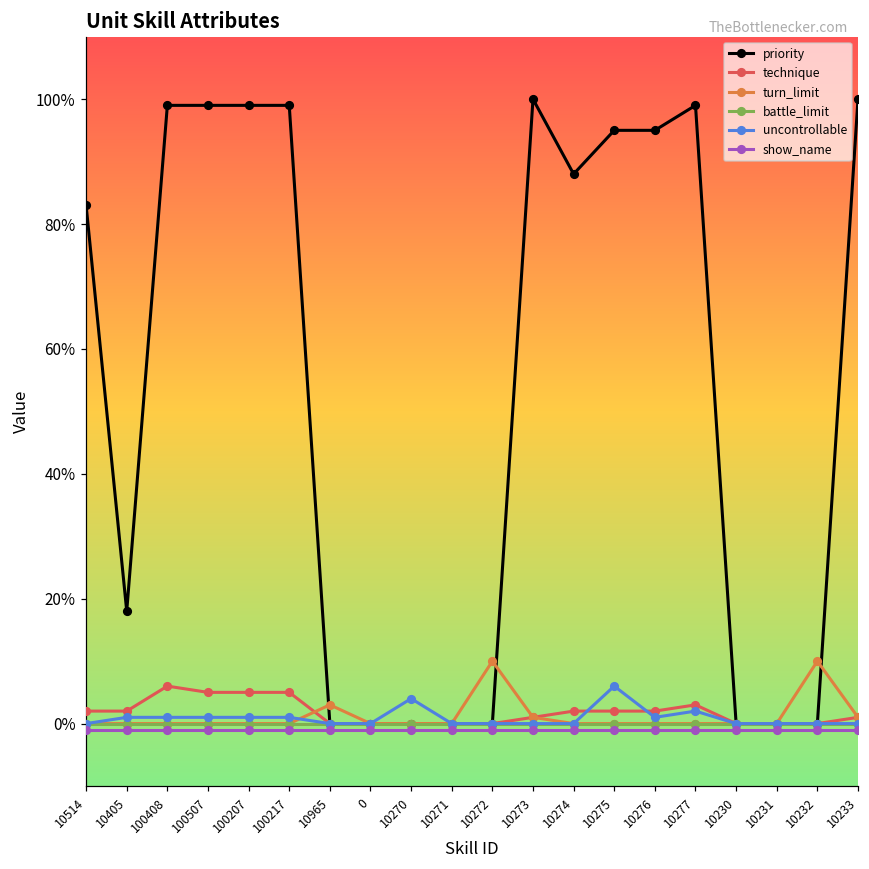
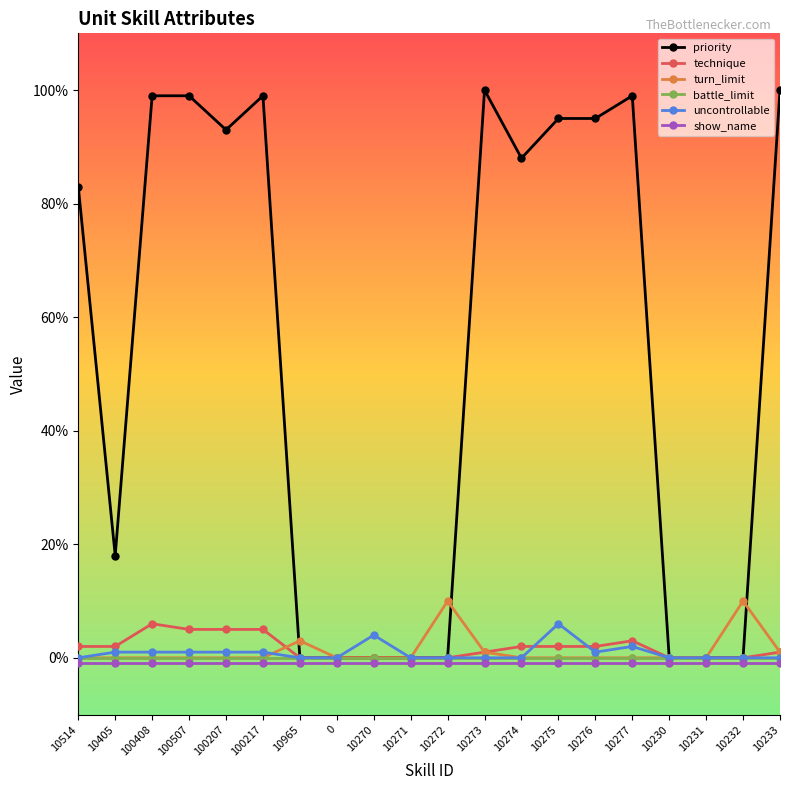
priority, 100207: 99% -> 93%
